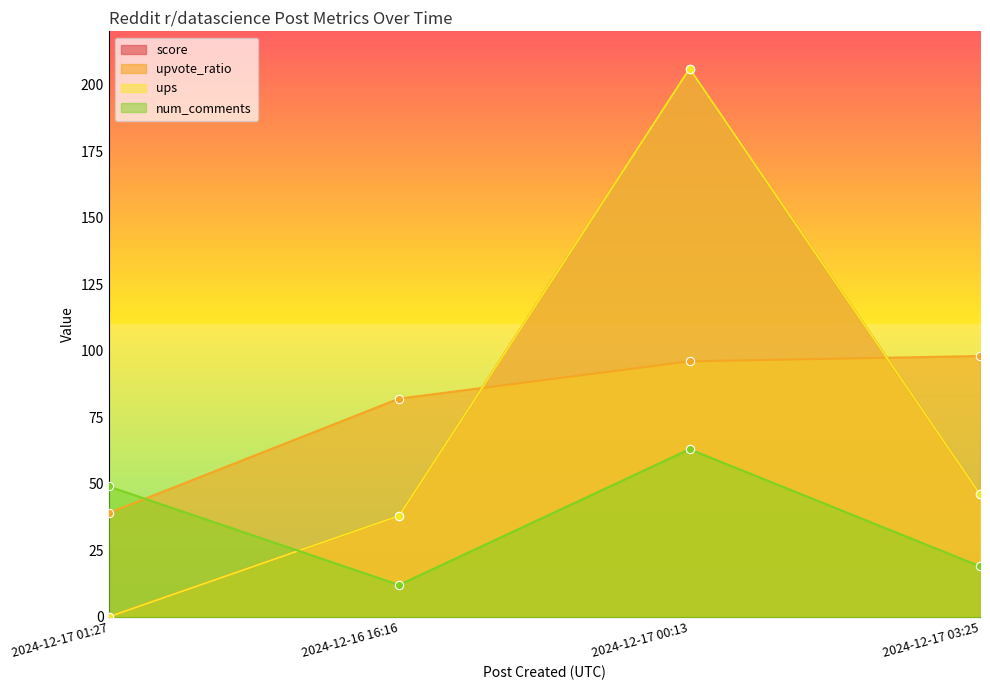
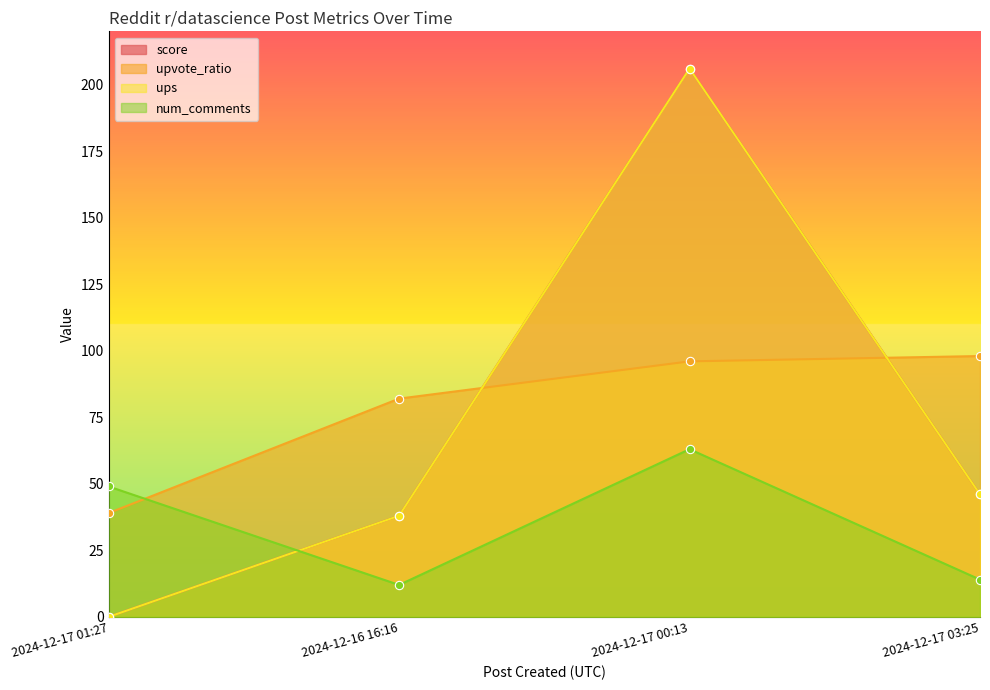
num_comments, 2024-12-17 03:25: 19 -> 14
